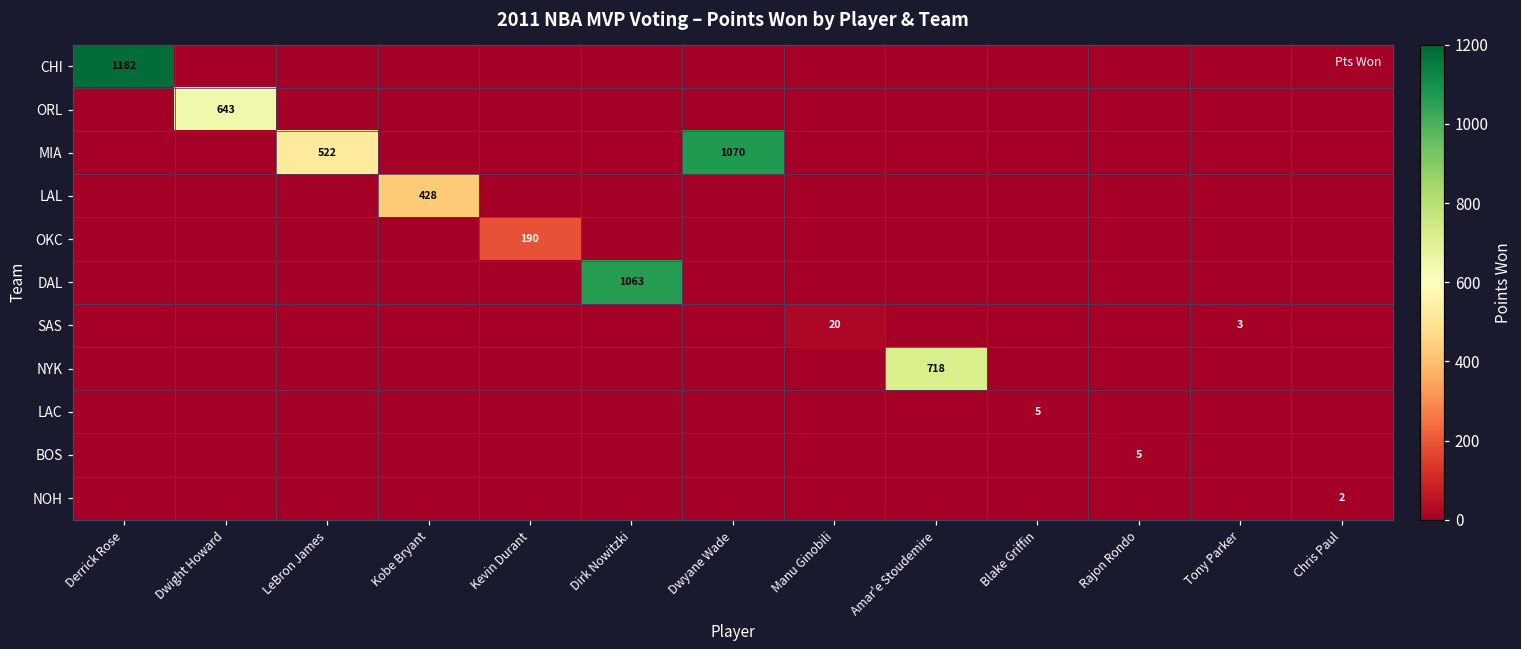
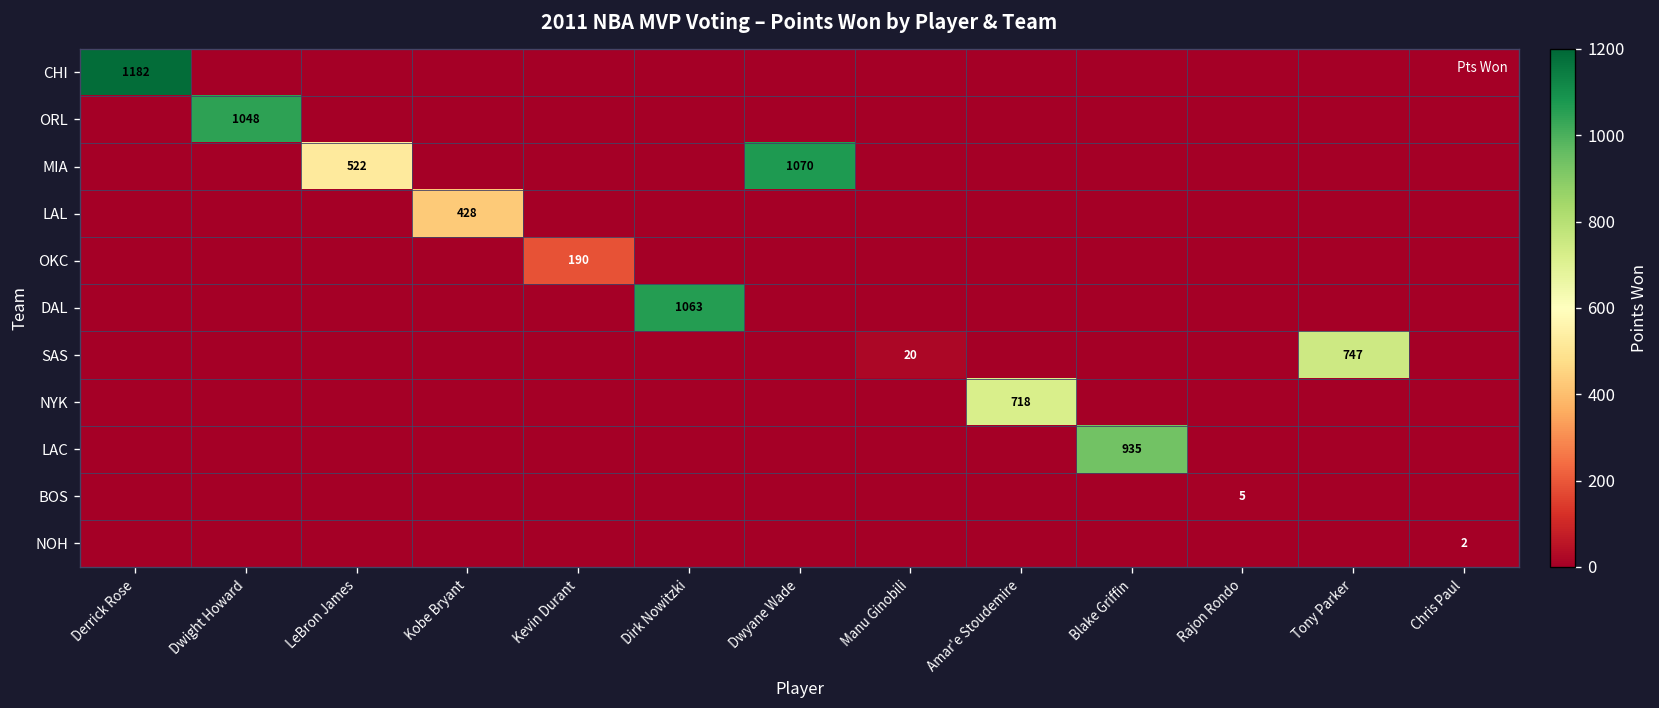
ORL, Dwight Howard: 643 -> 1048
SAS, Tony Parker: 3 -> 747
LAC, Blake Griffin: 5 -> 935
